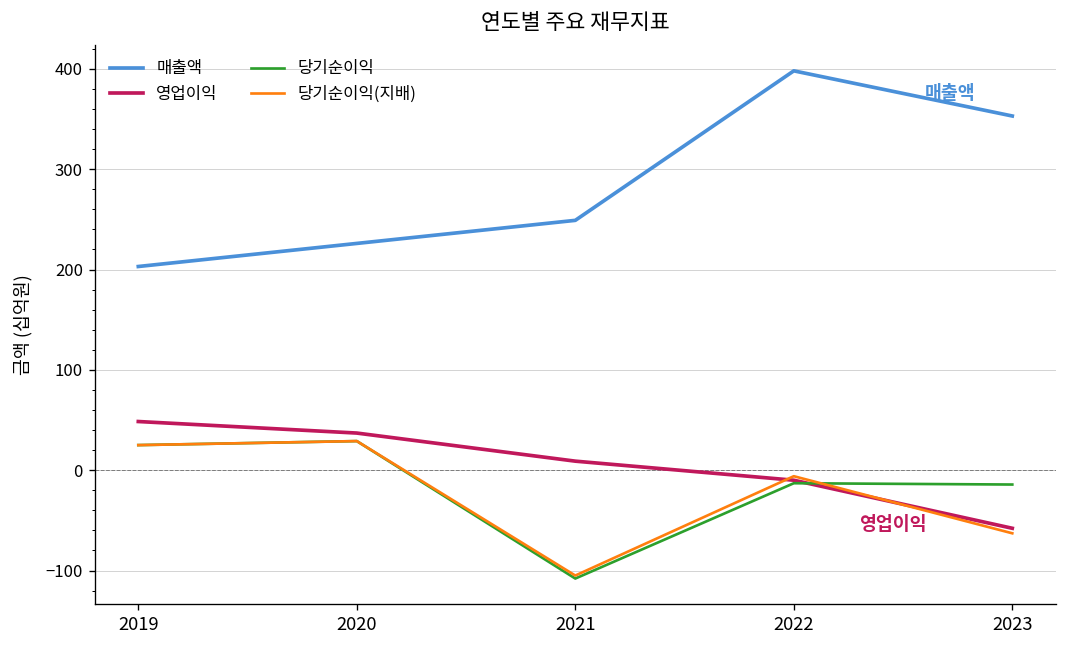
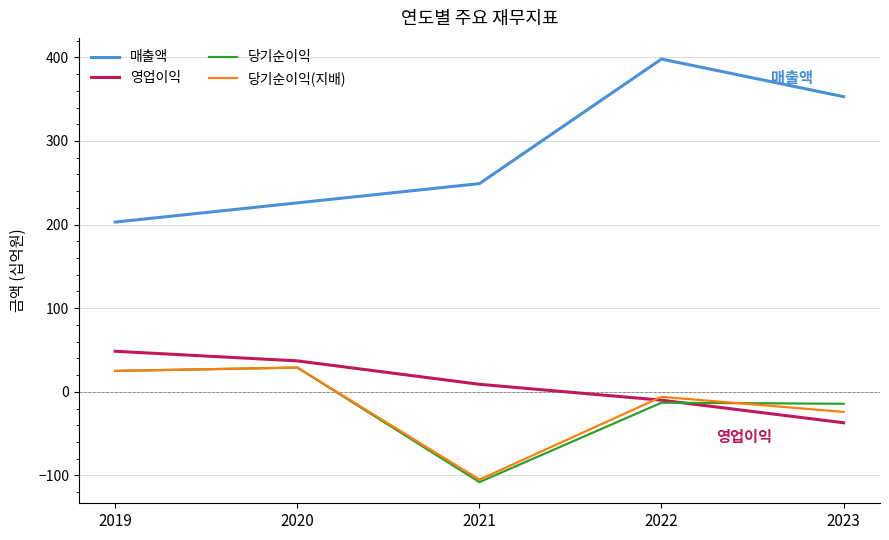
영업이익, 2023: -60 -> -40
당기순이익(지배), 2023: -60 -> -20
